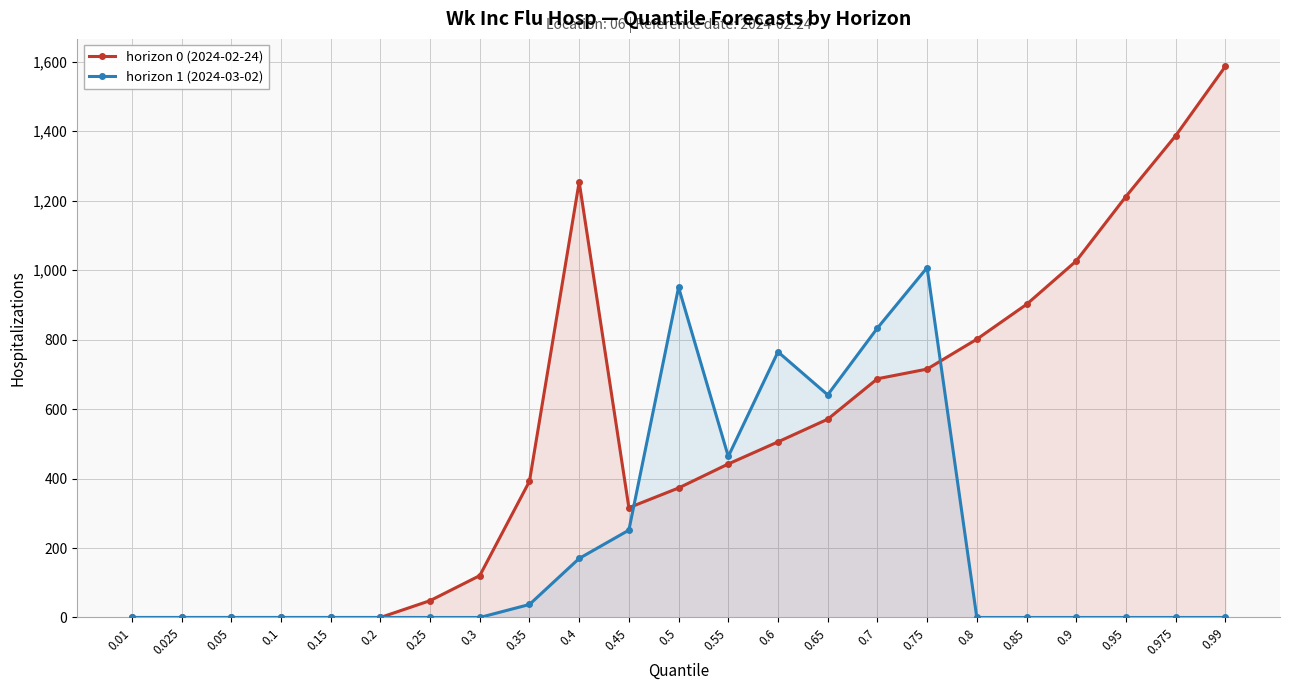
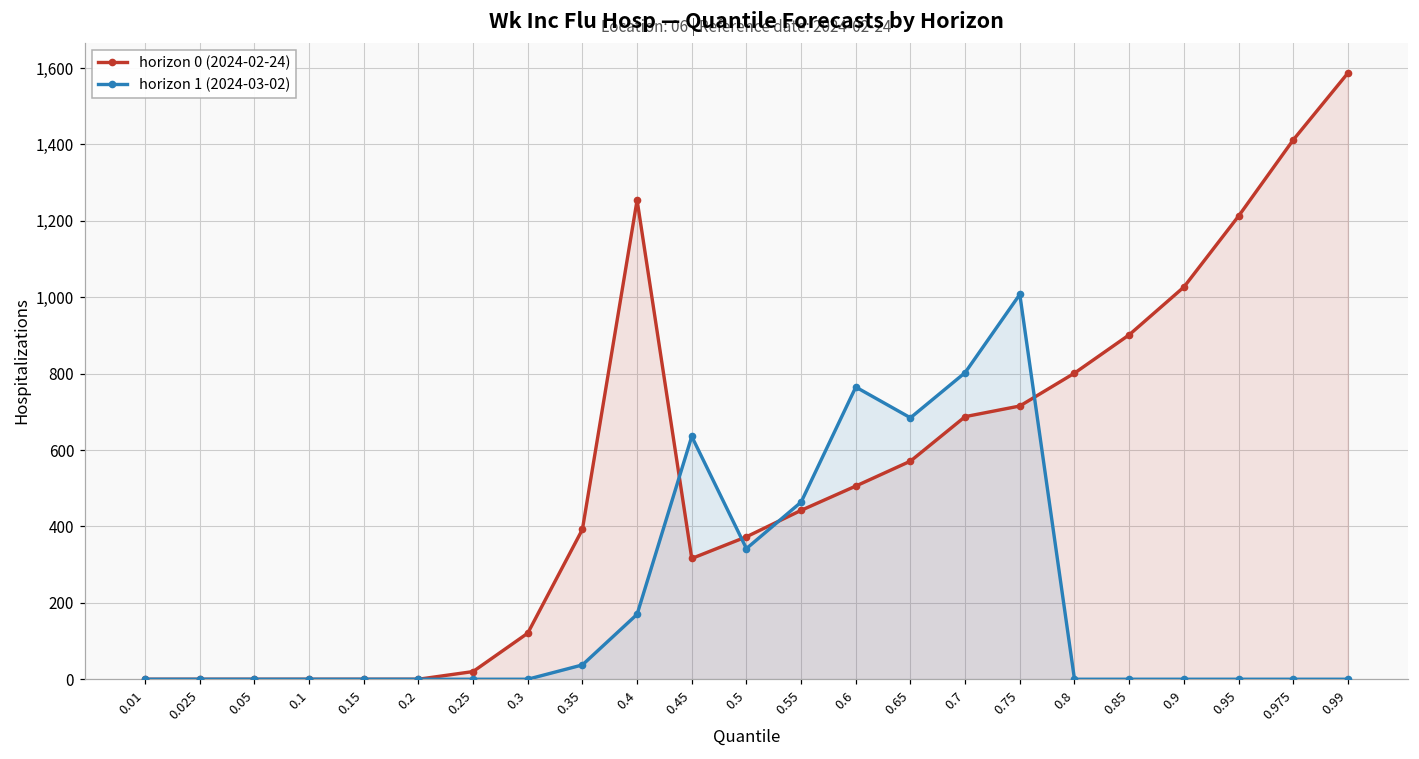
horizon 0 (2024-02-24), 0.25: 50 -> 20
horizon 1 (2024-03-02), 0.45: 250 -> 640
horizon 1 (2024-03-02), 0.5: 950 -> 340
horizon 1 (2024-03-02), 0.65: 640 -> 680
horizon 1 (2024-03-02), 0.7: 830 -> 800
horizon 0 (2024-02-24), 0.975: 1,390 -> 1,410
